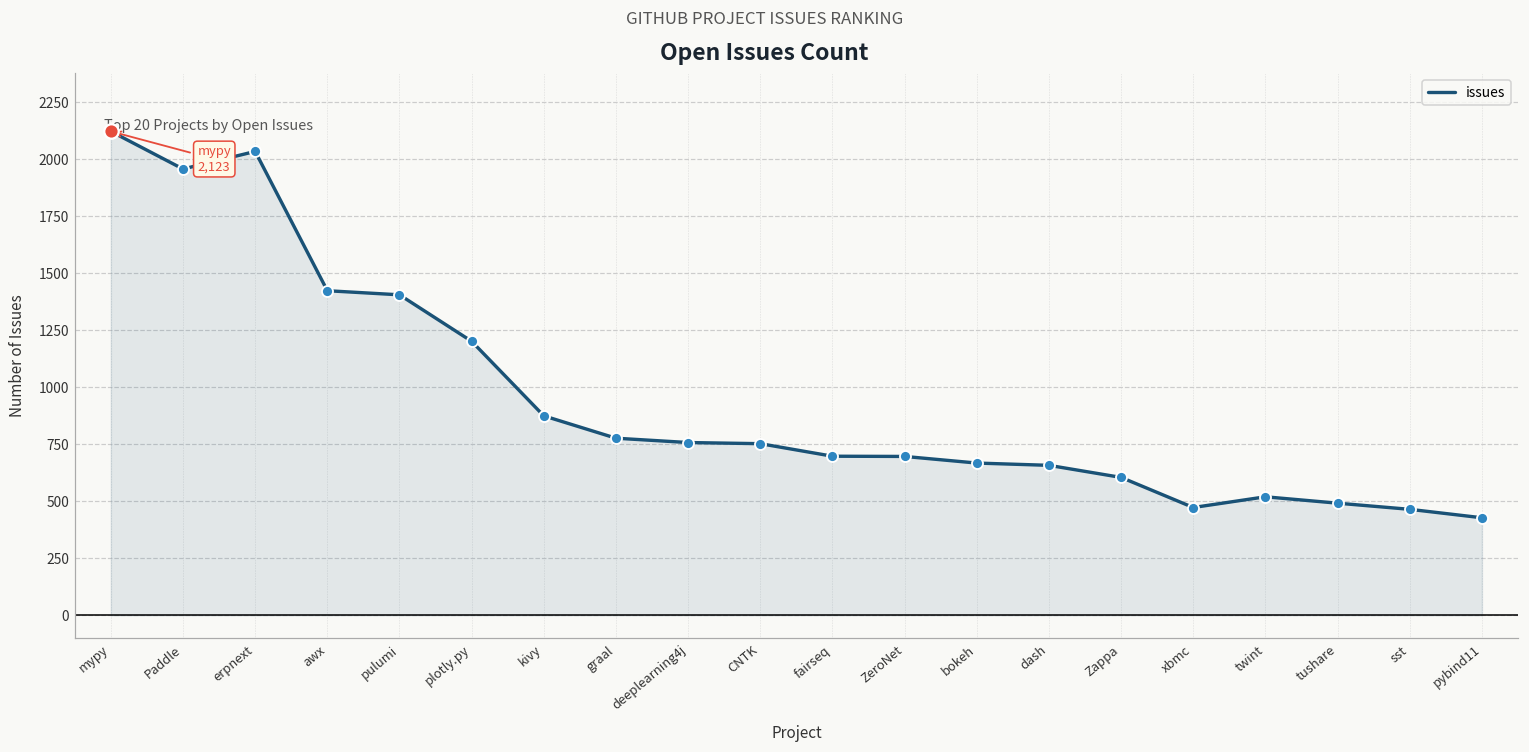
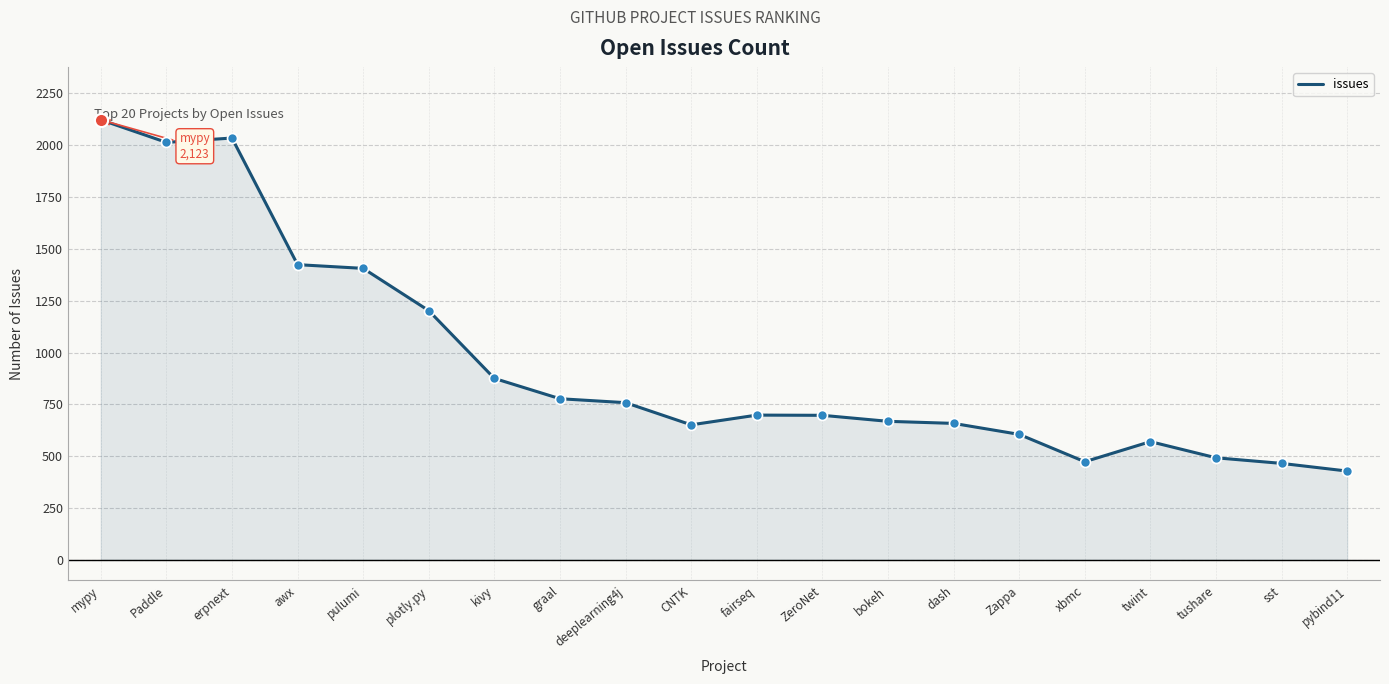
issues, Paddle: 1960 -> 2010
issues, CNTK: 750 -> 650
issues, twint: 520 -> 570
